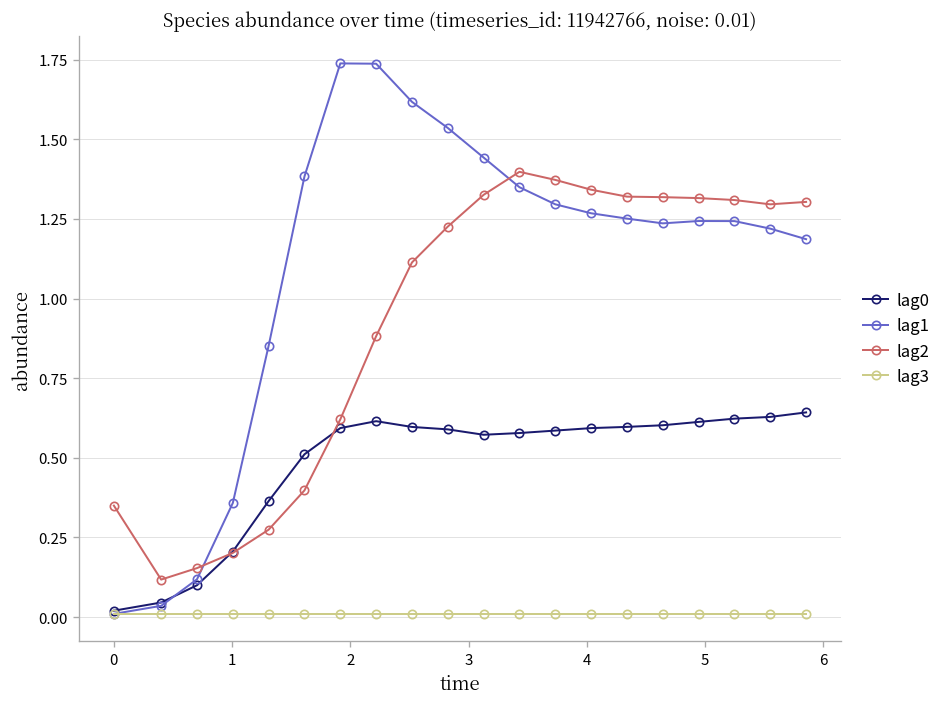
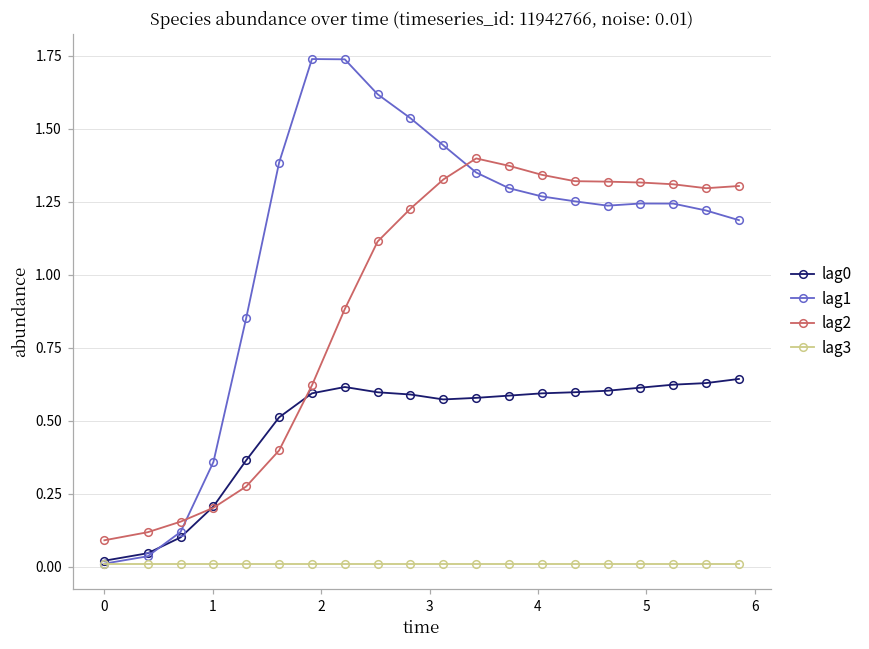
lag2, 0: 0.35 -> 0.09
